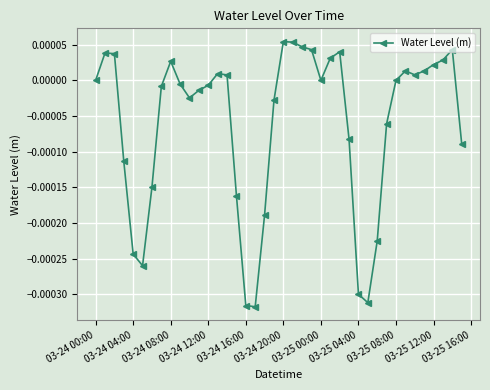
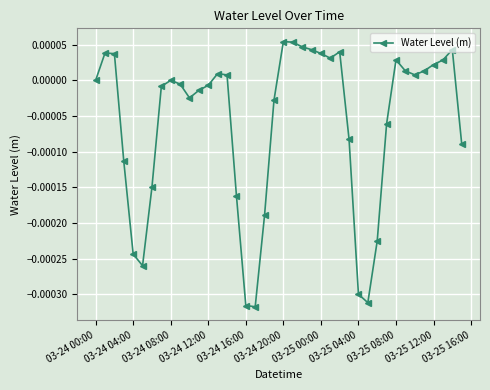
03-24 08:00: 0.00003 -> 0.00000
03-25 00:00: 0.00000 -> 0.00004
03-25 08:00: 0.00000 -> 0.00003
